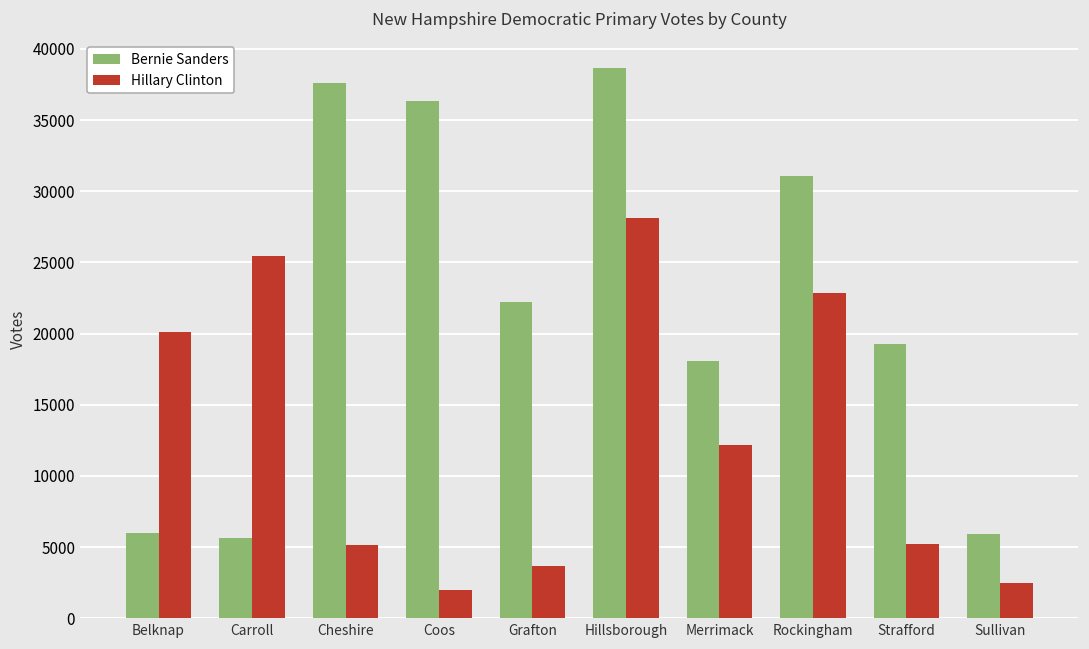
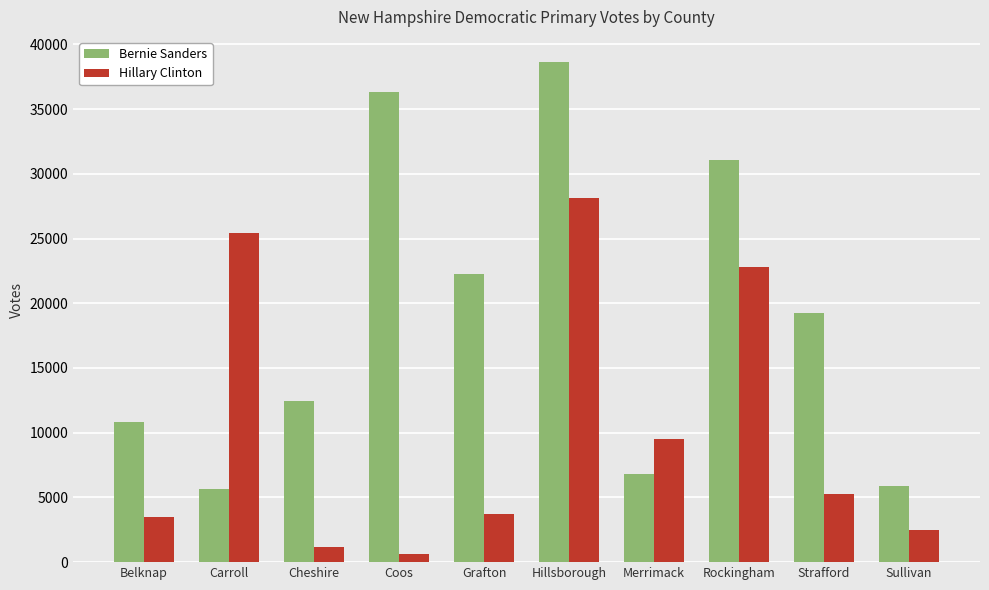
Bernie Sanders, Belknap: 6000 -> 10800
Hillary Clinton, Belknap: 20100 -> 3500
Bernie Sanders, Cheshire: 37600 -> 12500
Hillary Clinton, Cheshire: 5200 -> 1100
Hillary Clinton, Coos: 2000 -> 600
Bernie Sanders, Merrimack: 18100 -> 6800
Hillary Clinton, Merrimack: 12200 -> 9500
